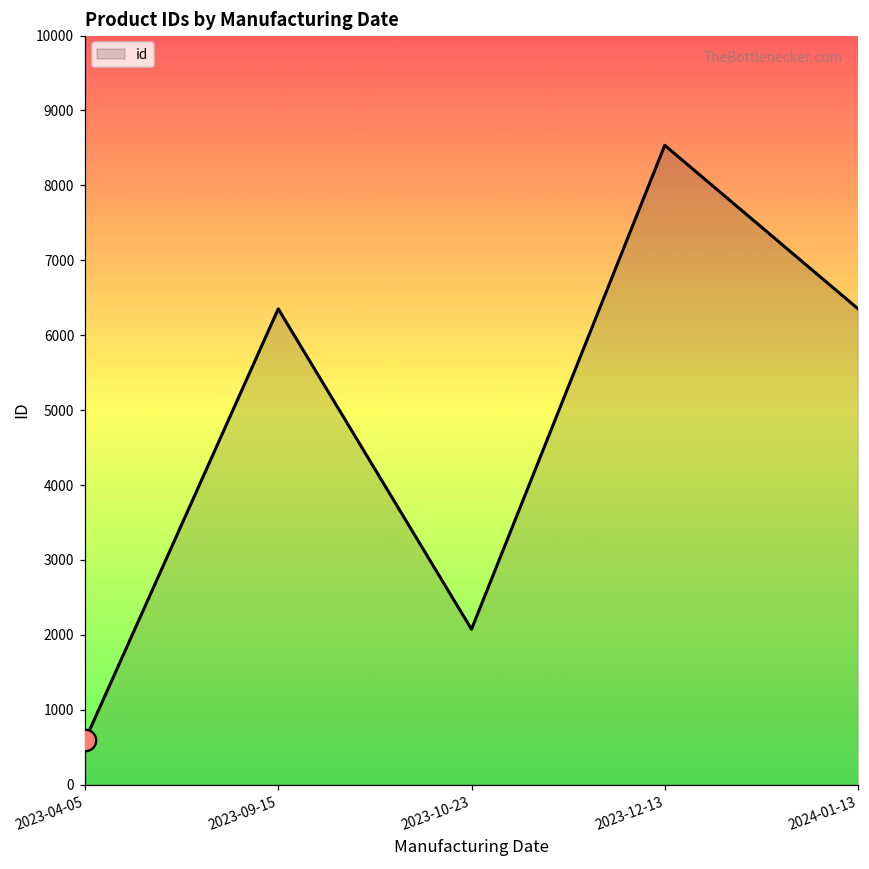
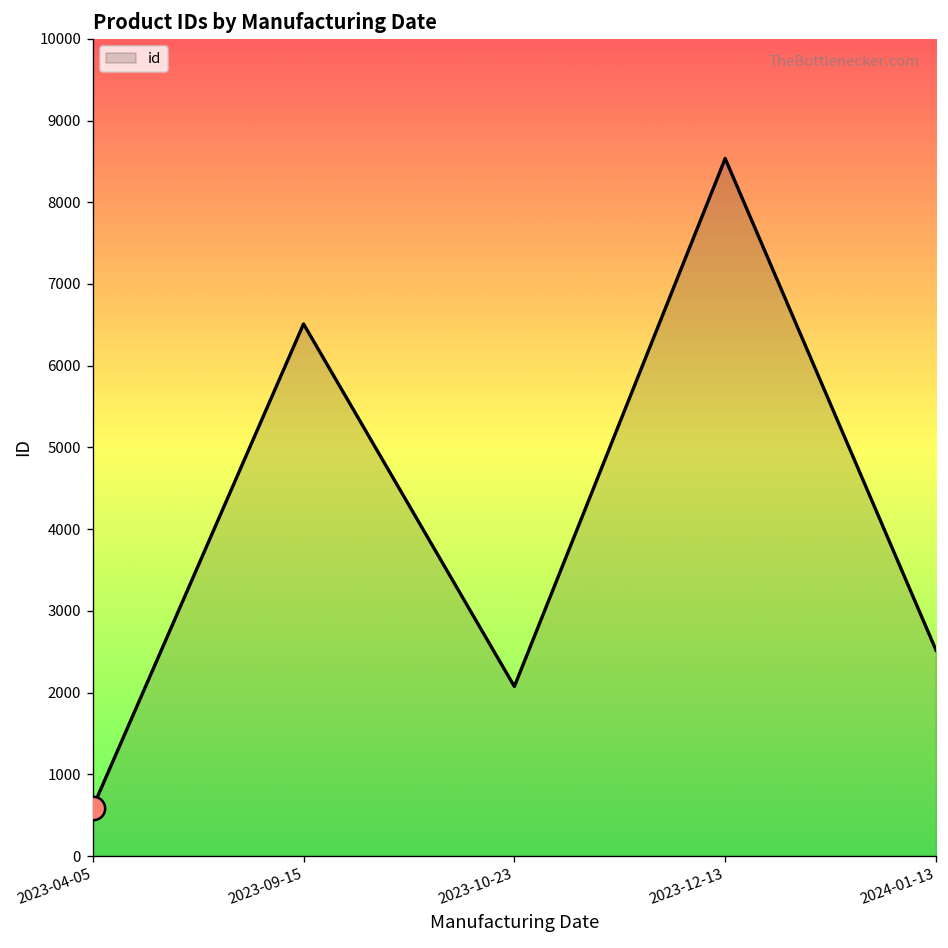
id, 2023-09-15: 6400 -> 6500
id, 2024-01-13: 6400 -> 2500
